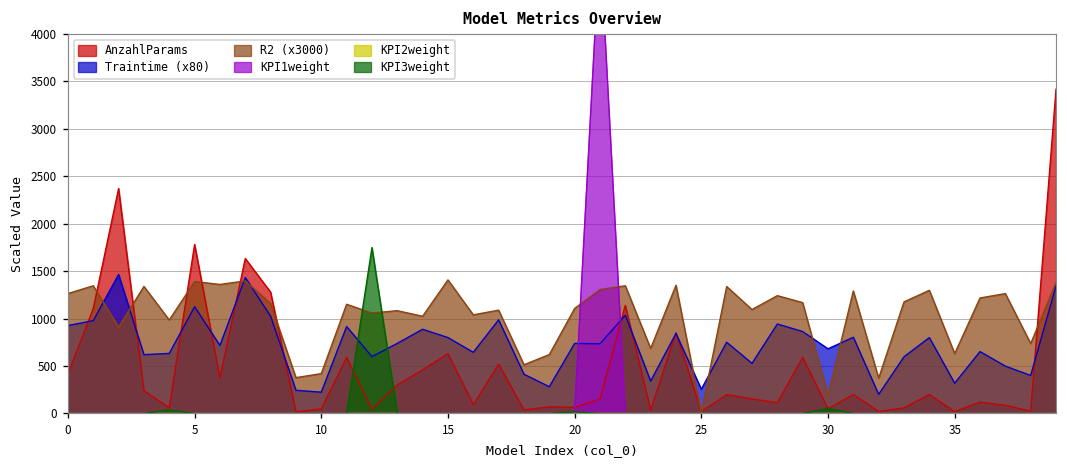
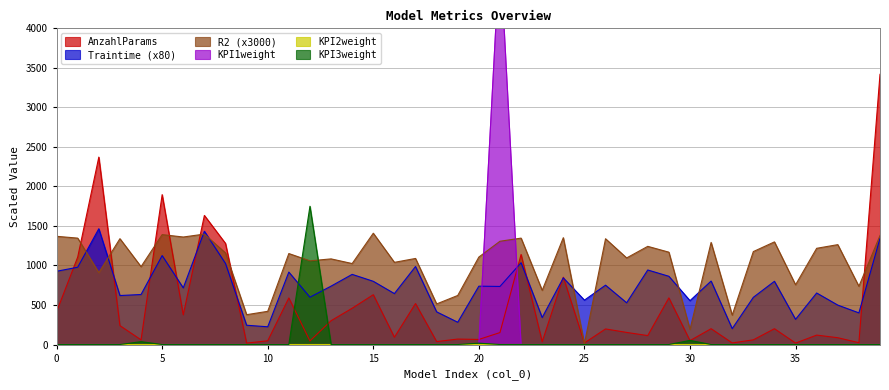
R2 (x3000), 0: 1300 -> 1400
AnzahlParams, 5: 1800 -> 1900
Traintime (x80), 25: 300 -> 600
Traintime (x80), 30: 700 -> 600
R2 (x3000), 35: 600 -> 800
